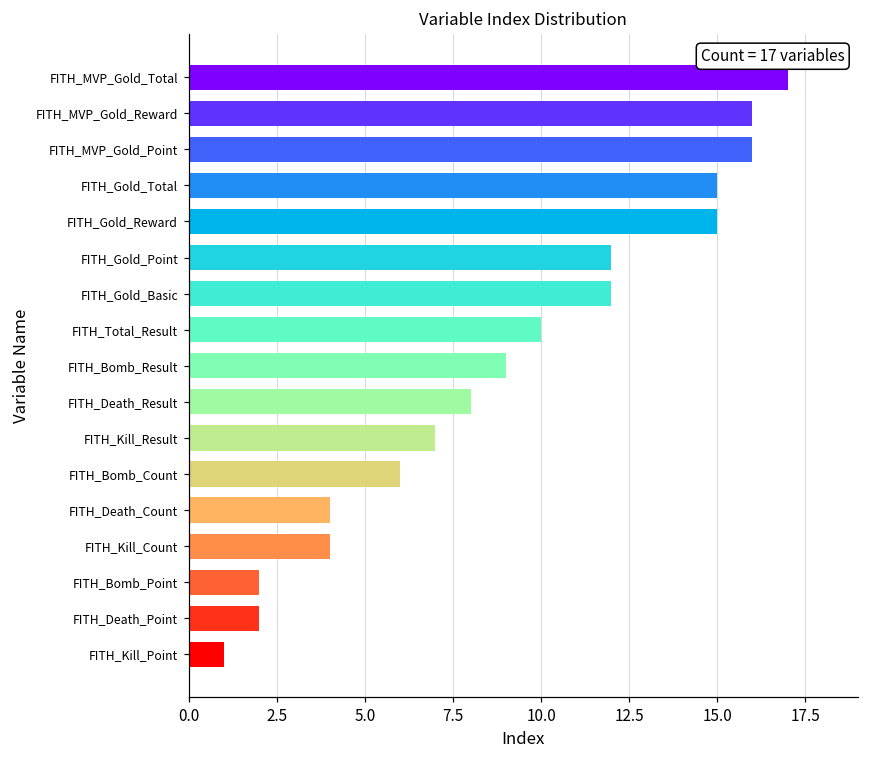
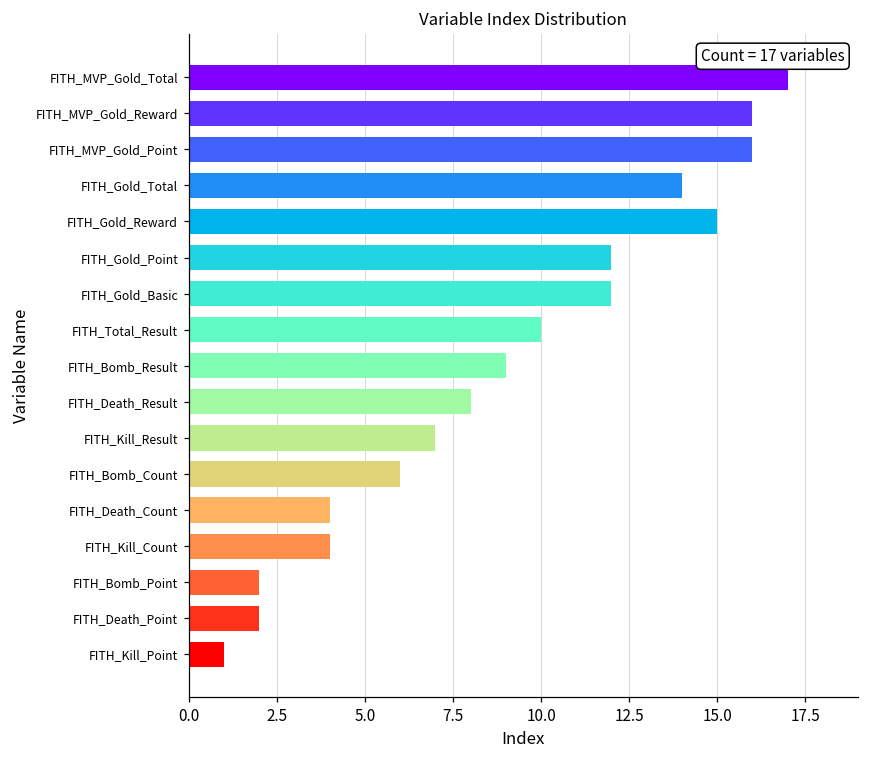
FITH_Gold_Total: 15 -> 14
